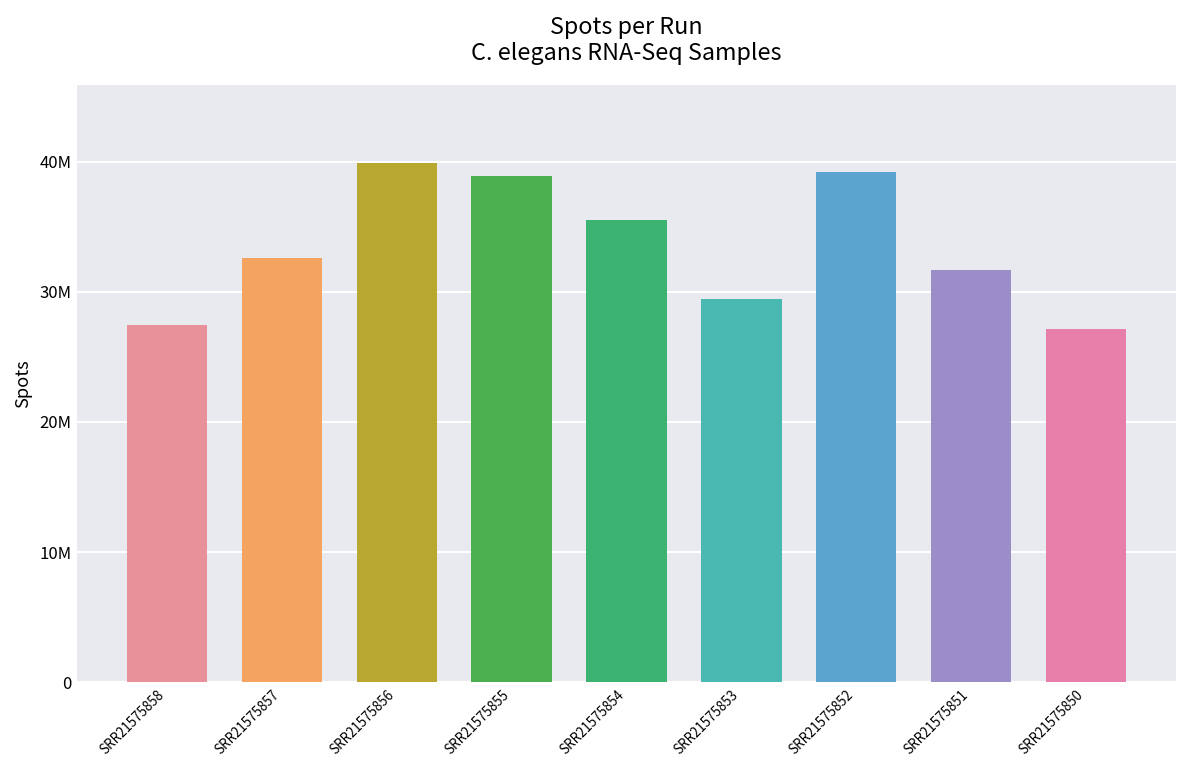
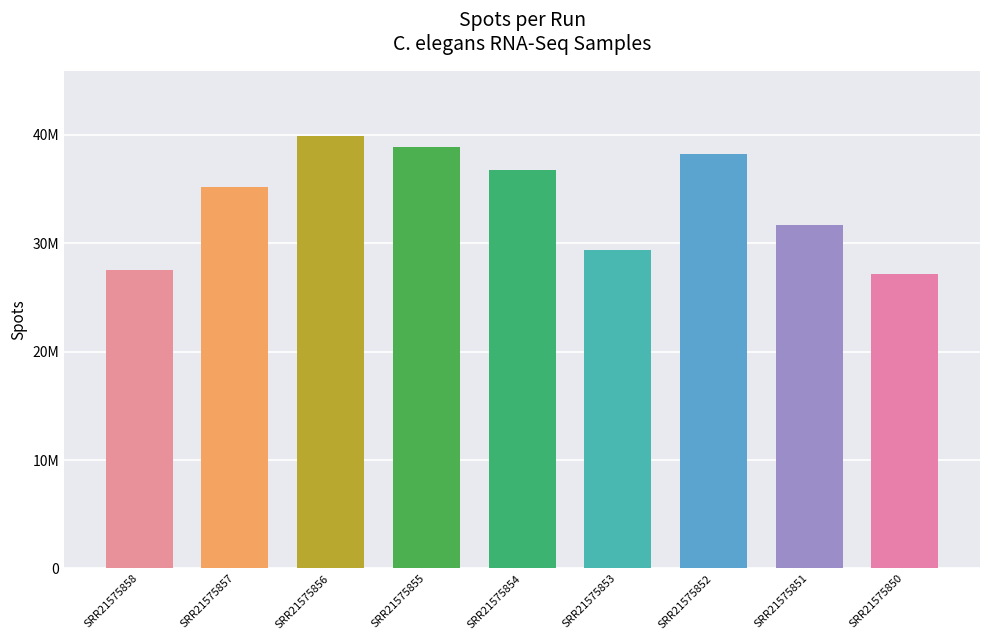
SRR21575857: 32600000 -> 35200000
SRR21575854: 35500000 -> 36700000
SRR21575852: 39200000 -> 38300000
